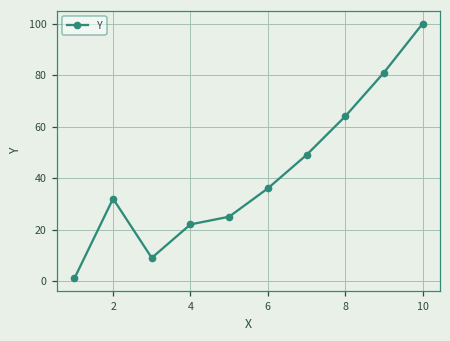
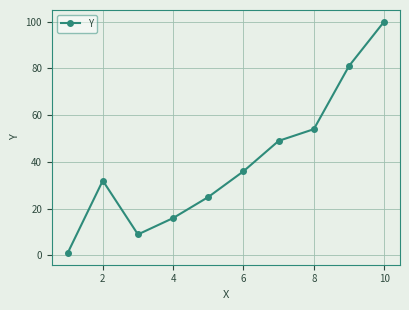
4: 22 -> 16
8: 64 -> 54
